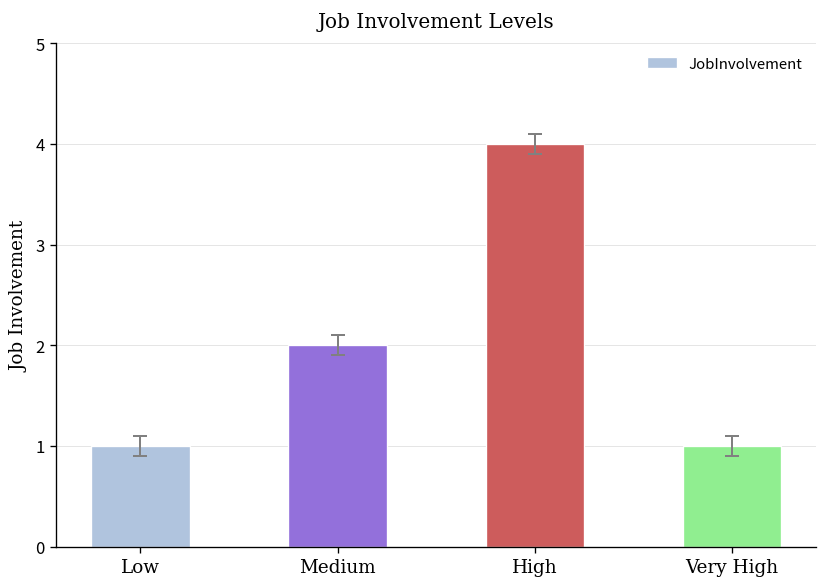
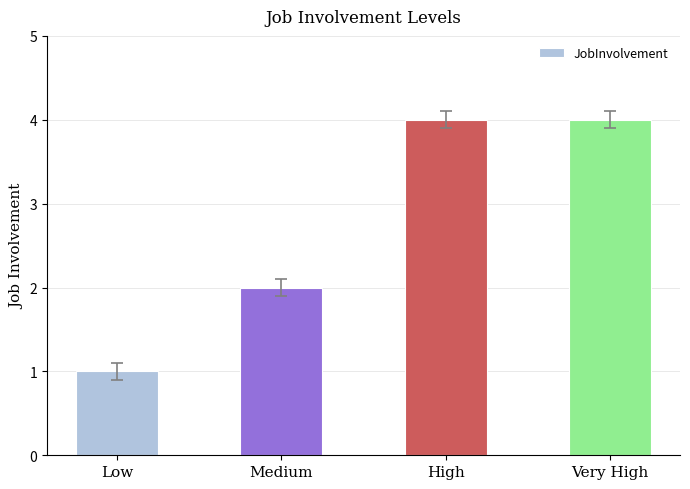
JobInvolvement, Very High: 1 -> 4
